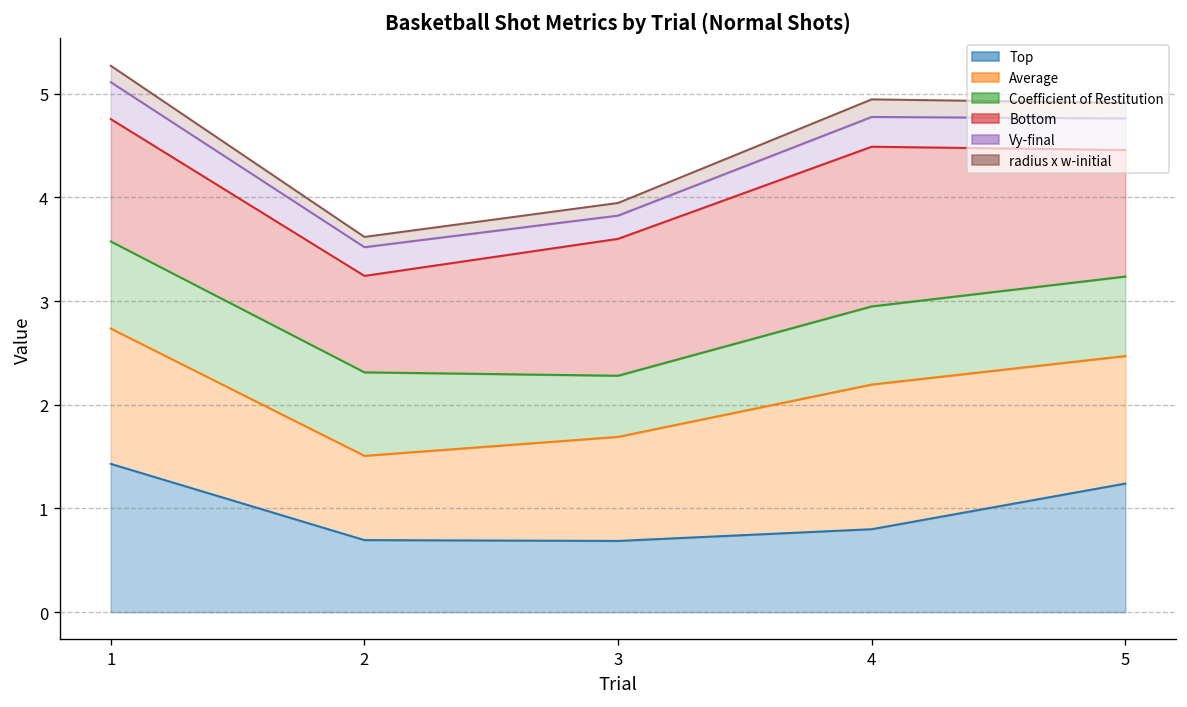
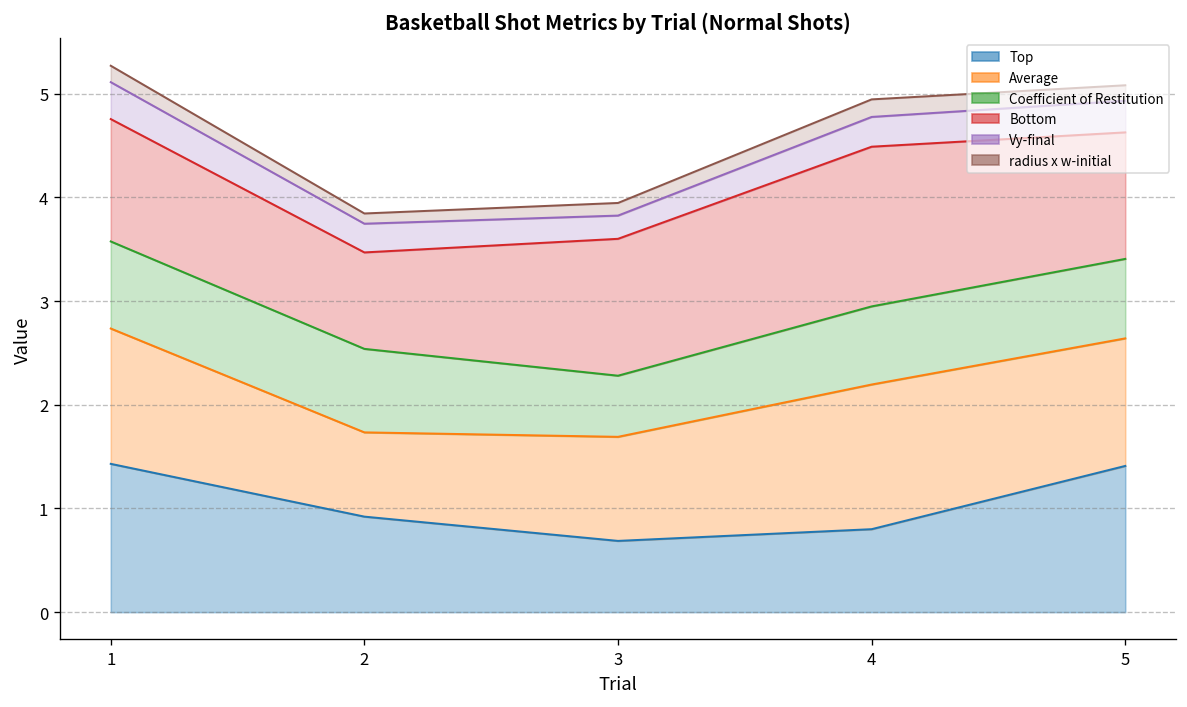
Top, 2: 0.7 -> 0.9
Top, 5: 1.2 -> 1.4
